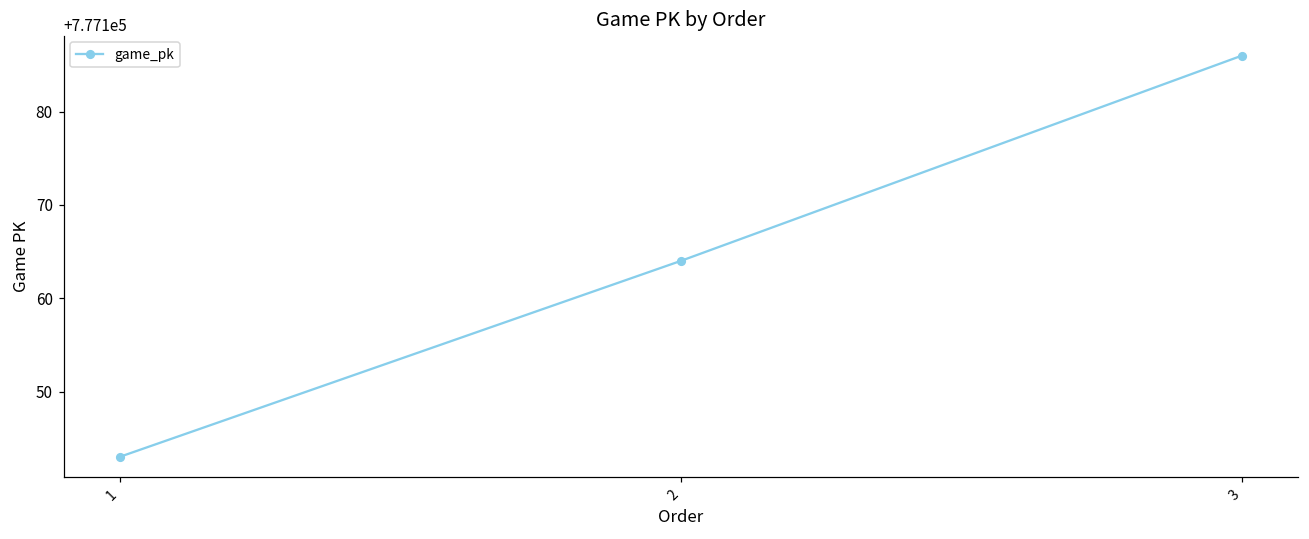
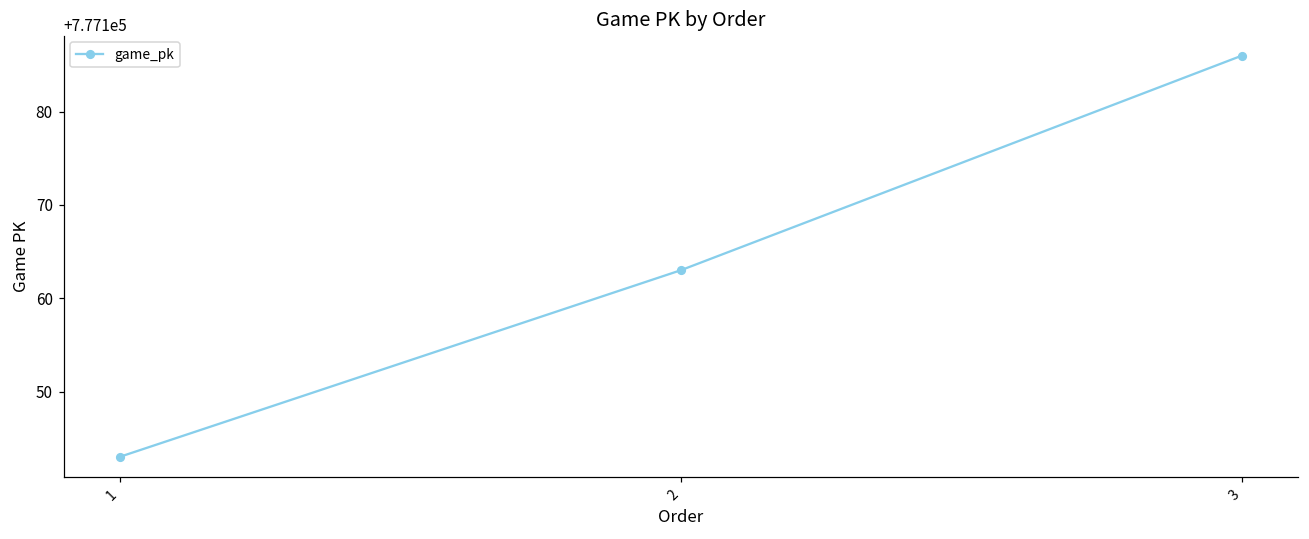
2: 777164 -> 777163
